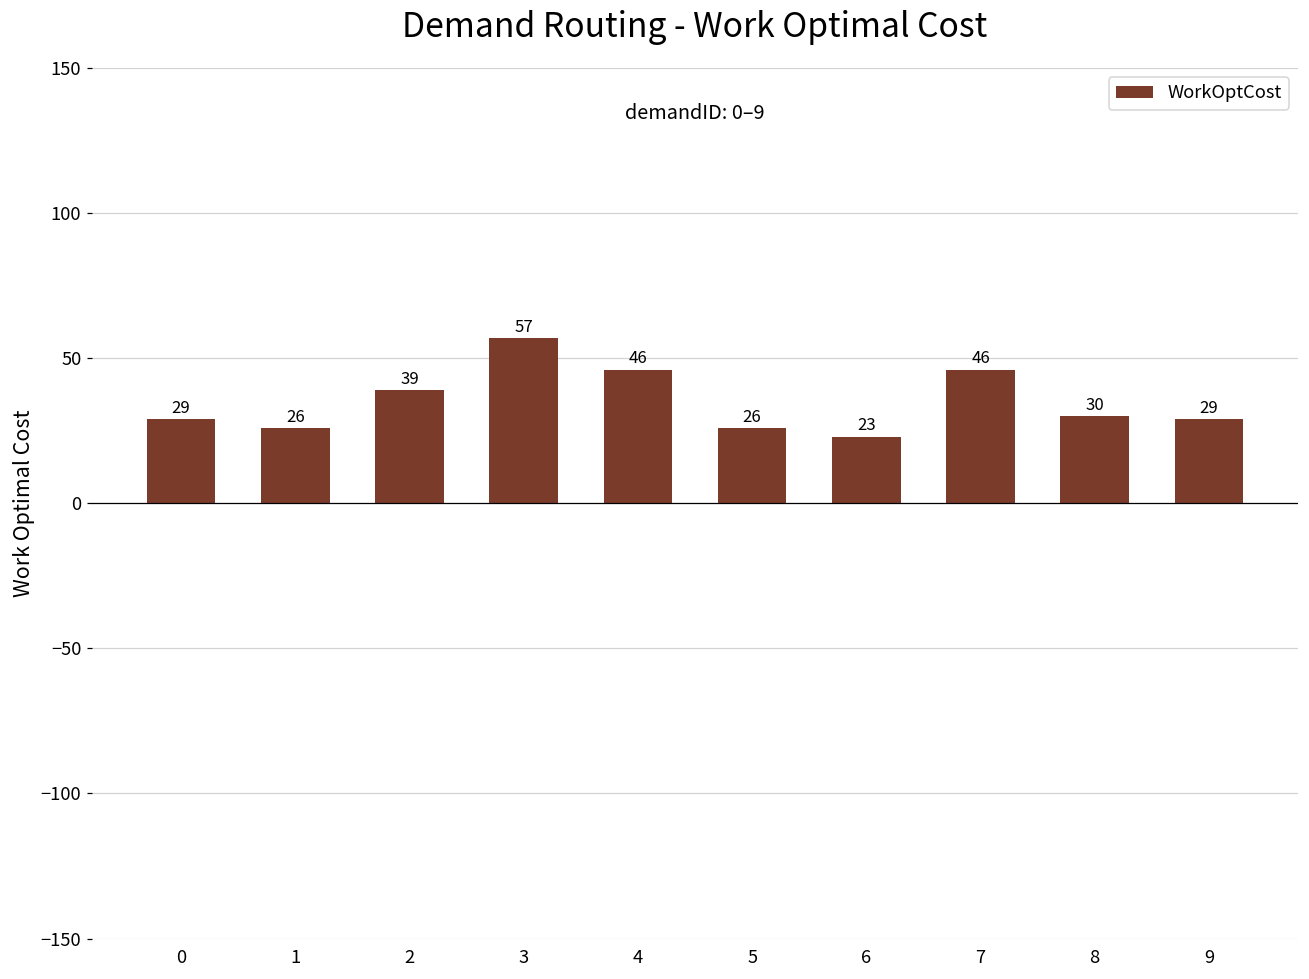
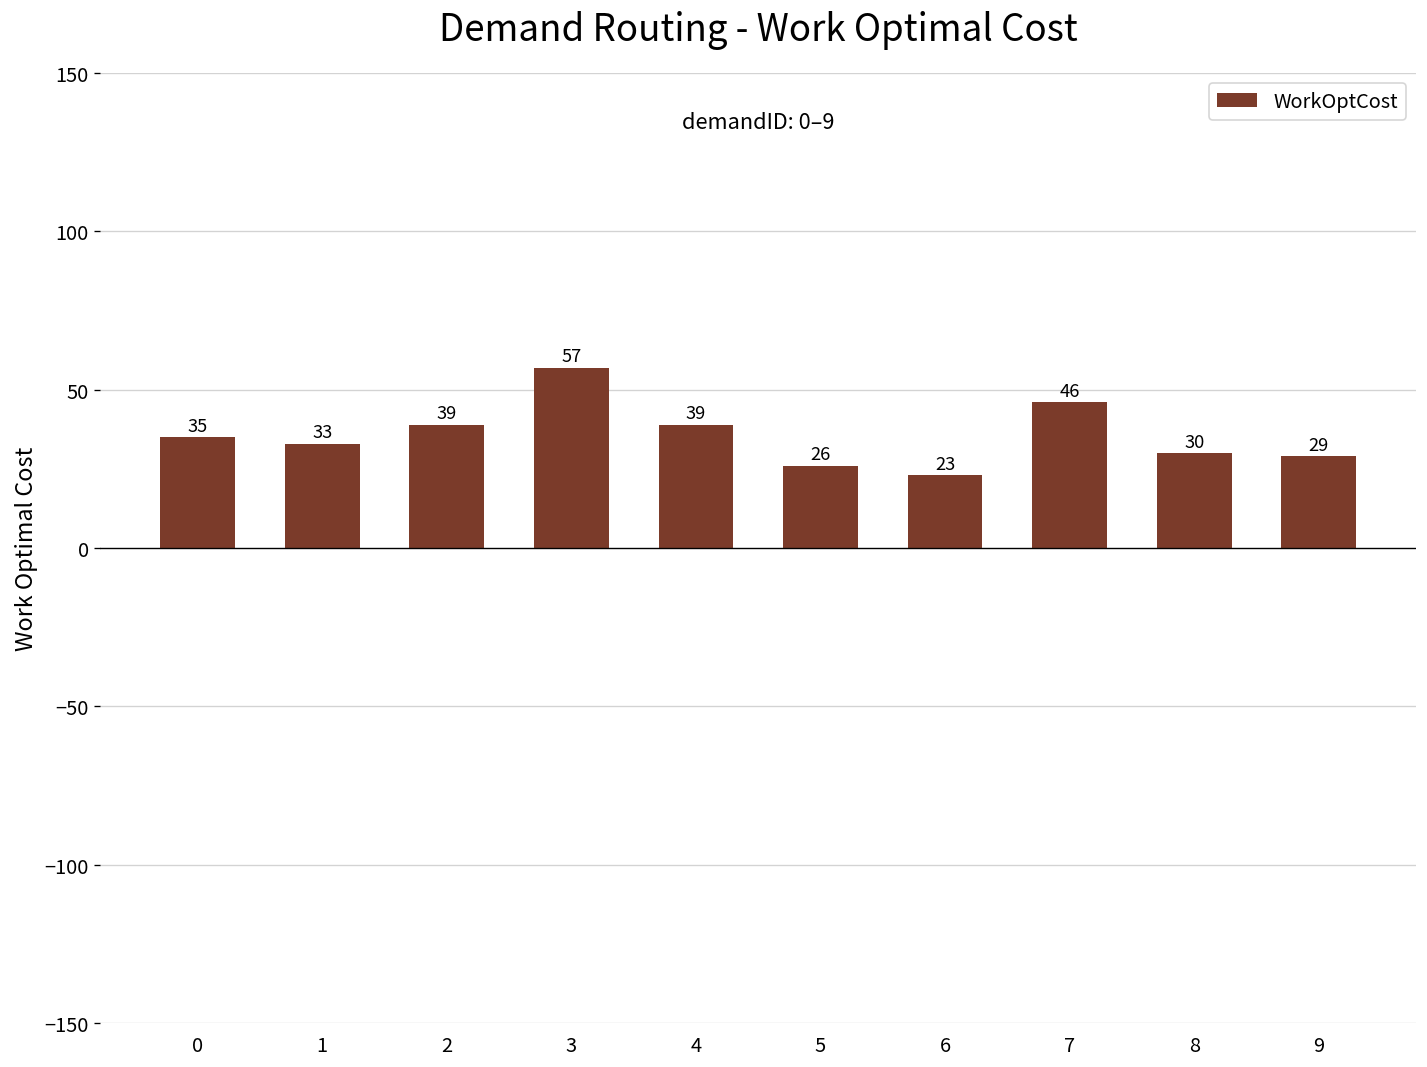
0: 29 -> 35
1: 26 -> 33
4: 46 -> 39
